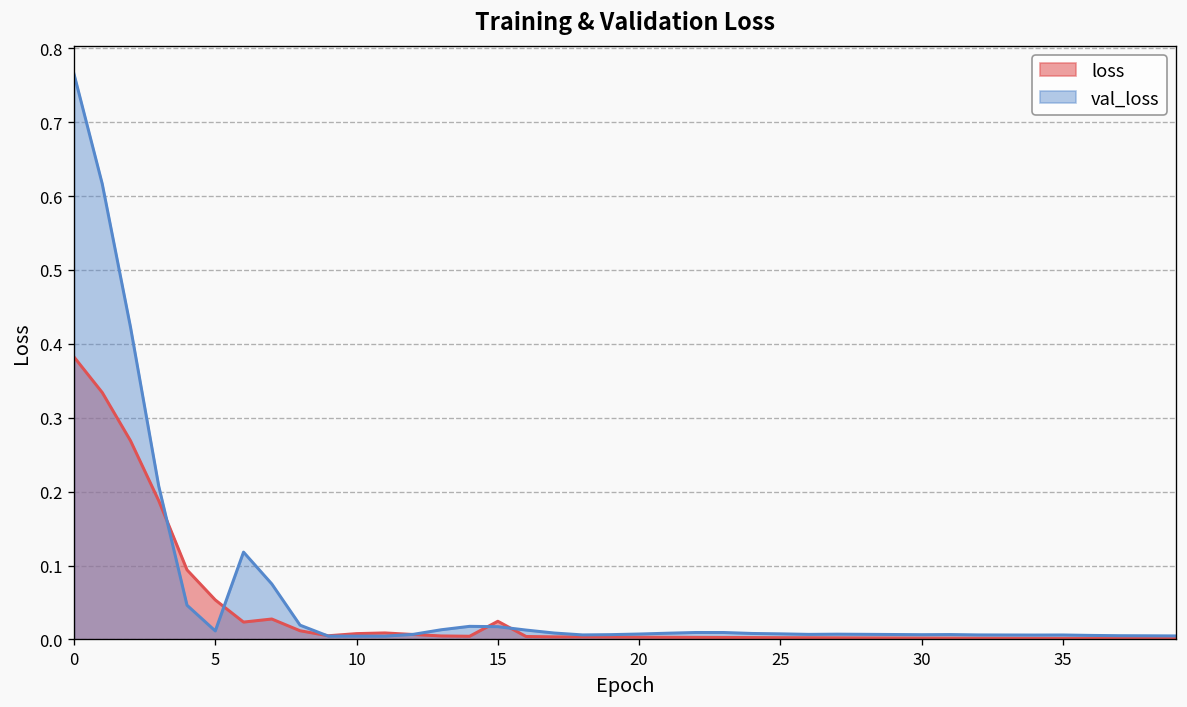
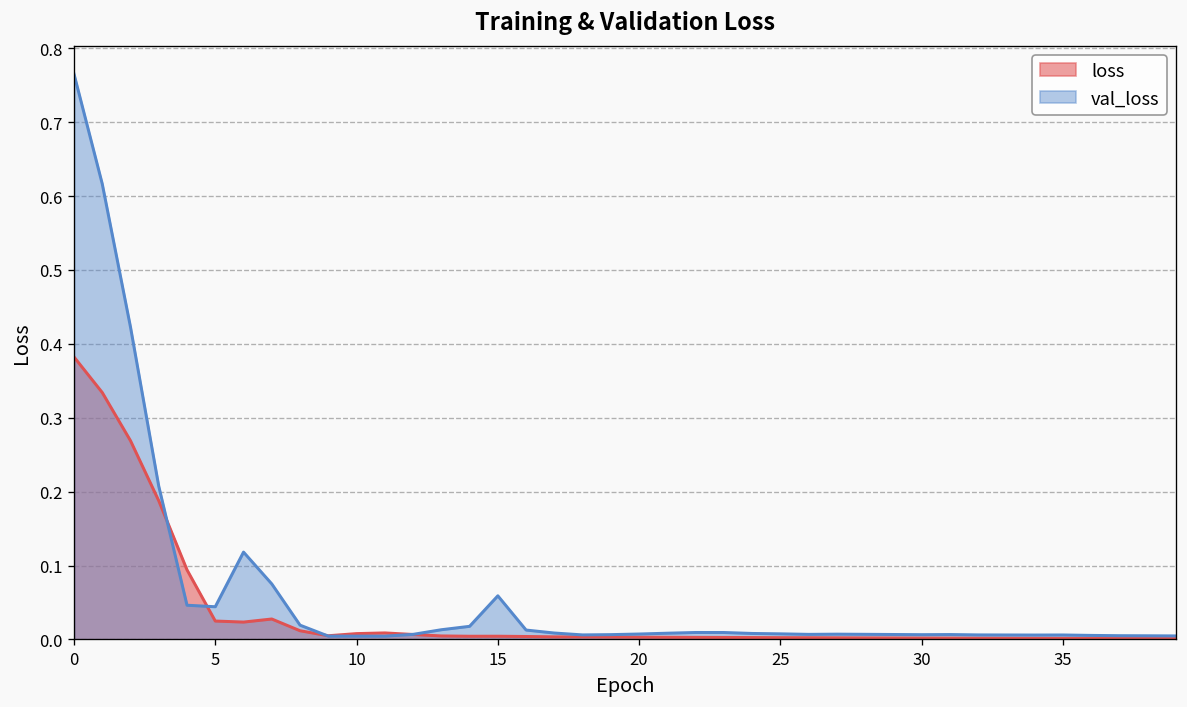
loss, 5: 0.05 -> 0.02
val_loss, 5: 0.01 -> 0.04
loss, 15: 0.02 -> 0.00
val_loss, 15: 0.02 -> 0.06
